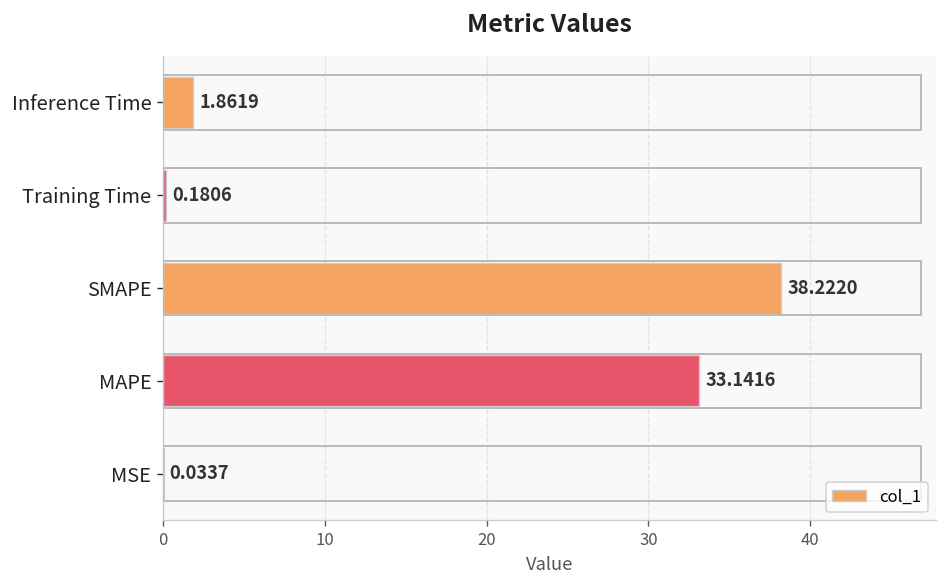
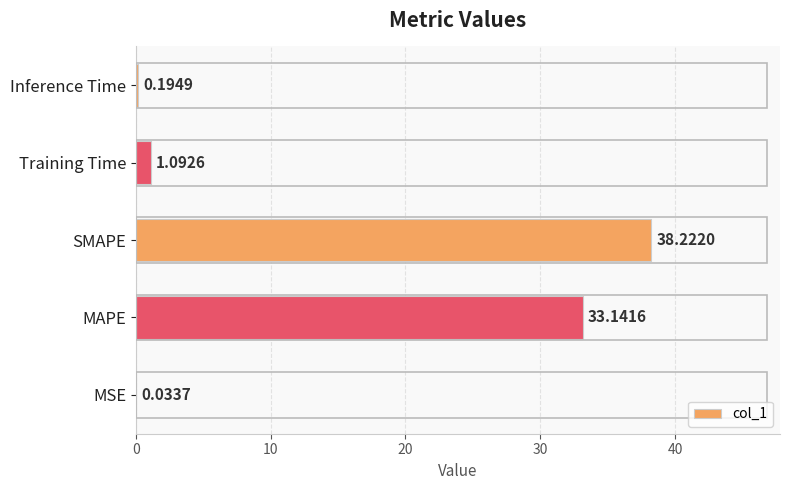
Inference Time: 1.8619 -> 0.1949
Training Time: 0.1806 -> 1.0926
